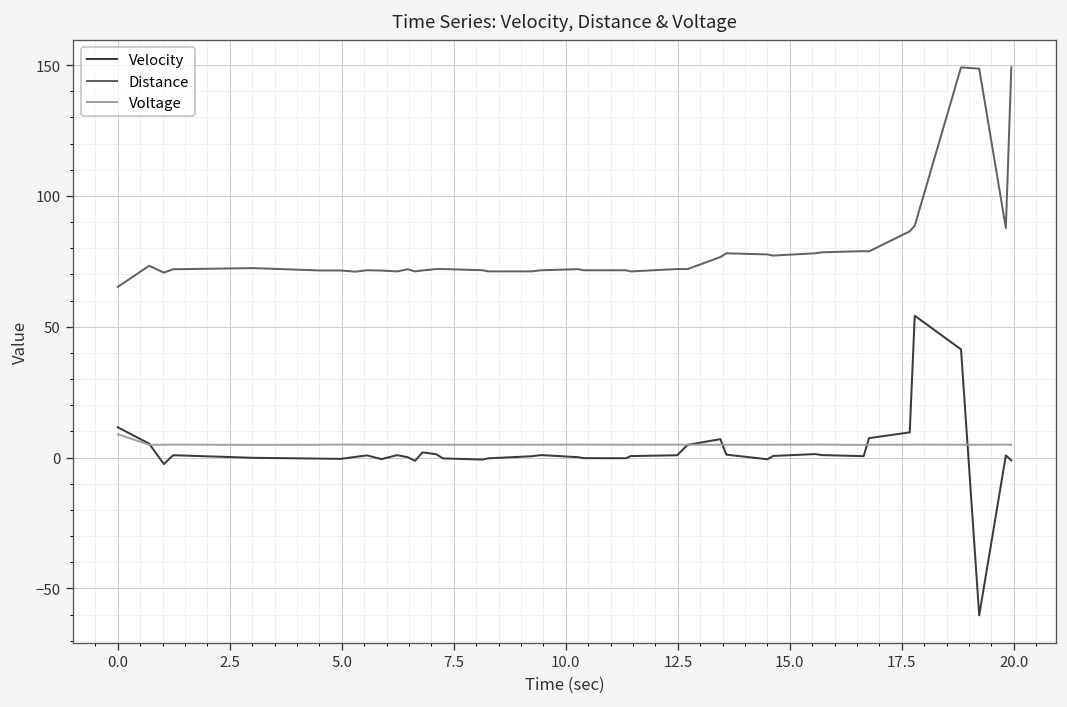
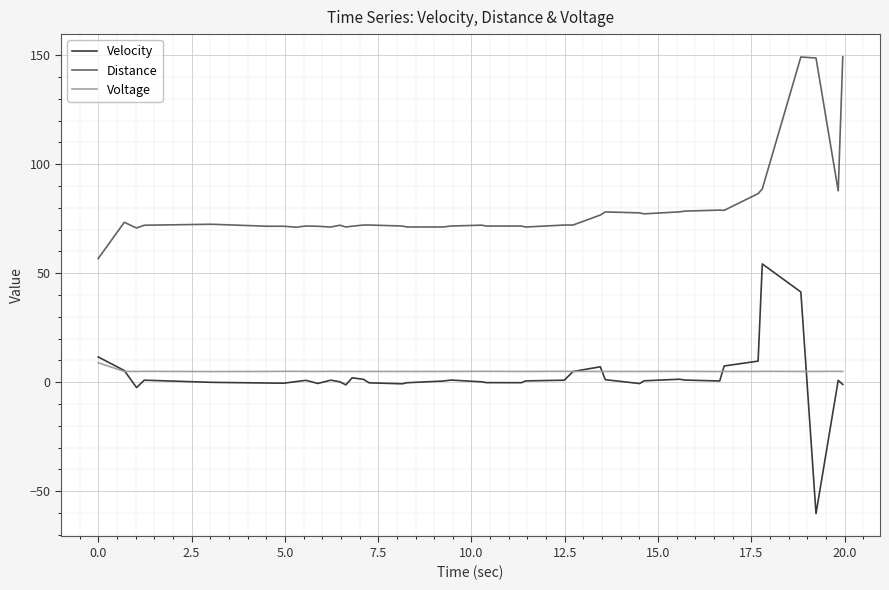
Distance, 0.0: 65 -> 57
